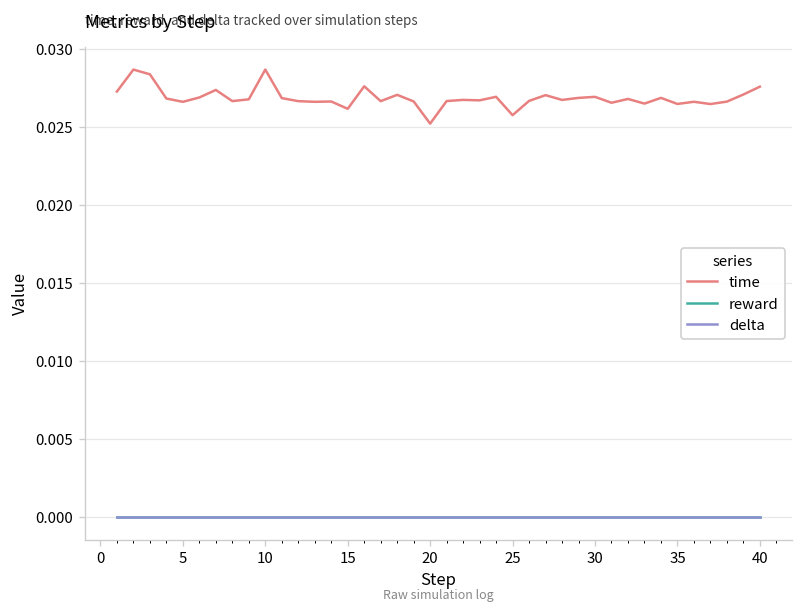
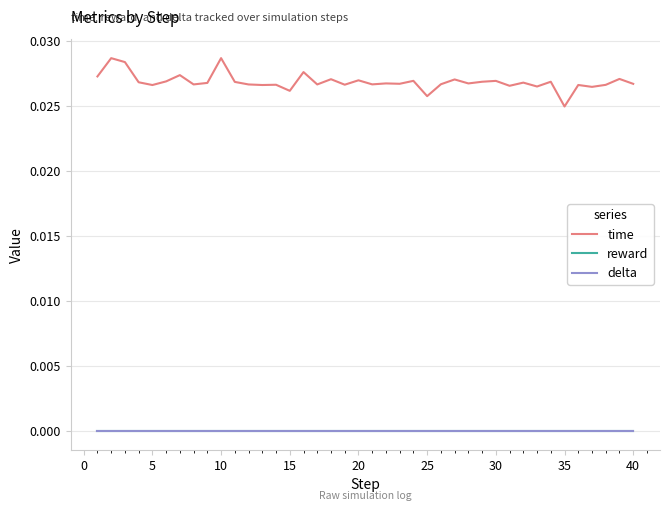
time, 20: 0.0252 -> 0.0270
time, 35: 0.0265 -> 0.0250
time, 40: 0.0276 -> 0.0267
